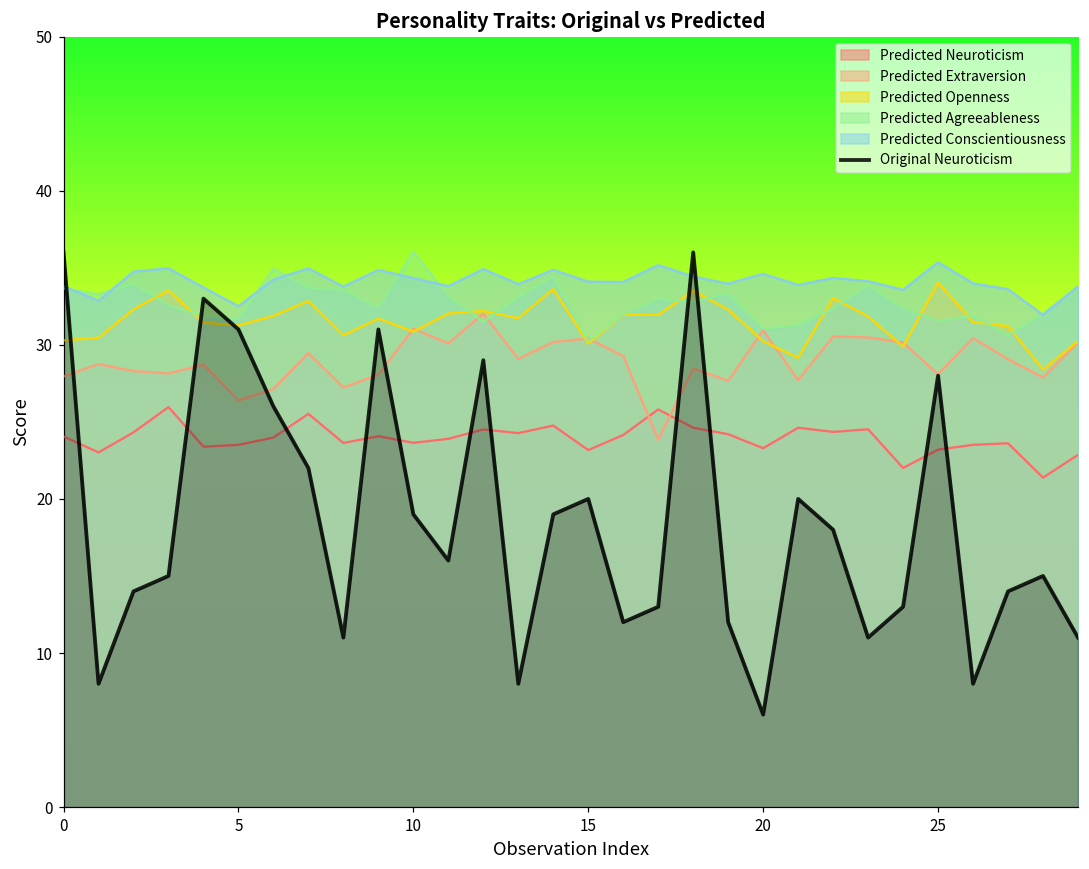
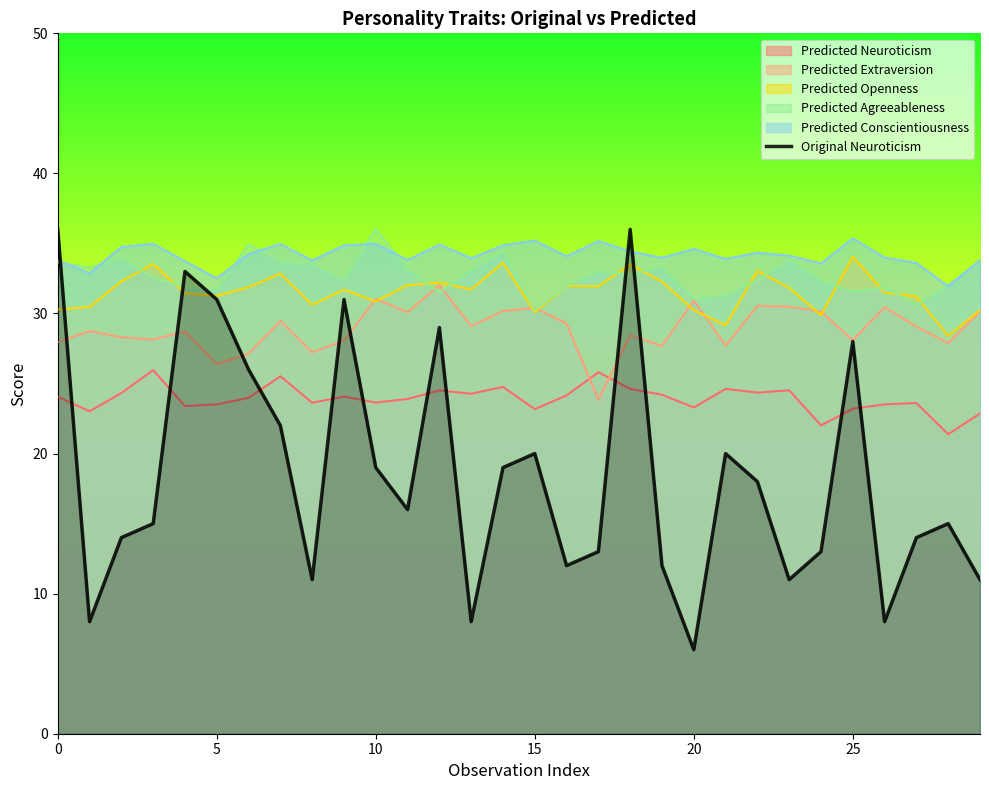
Predicted Conscientiousness, 10: 34.3 -> 35.0
Predicted Conscientiousness, 15: 34.1 -> 35.2
